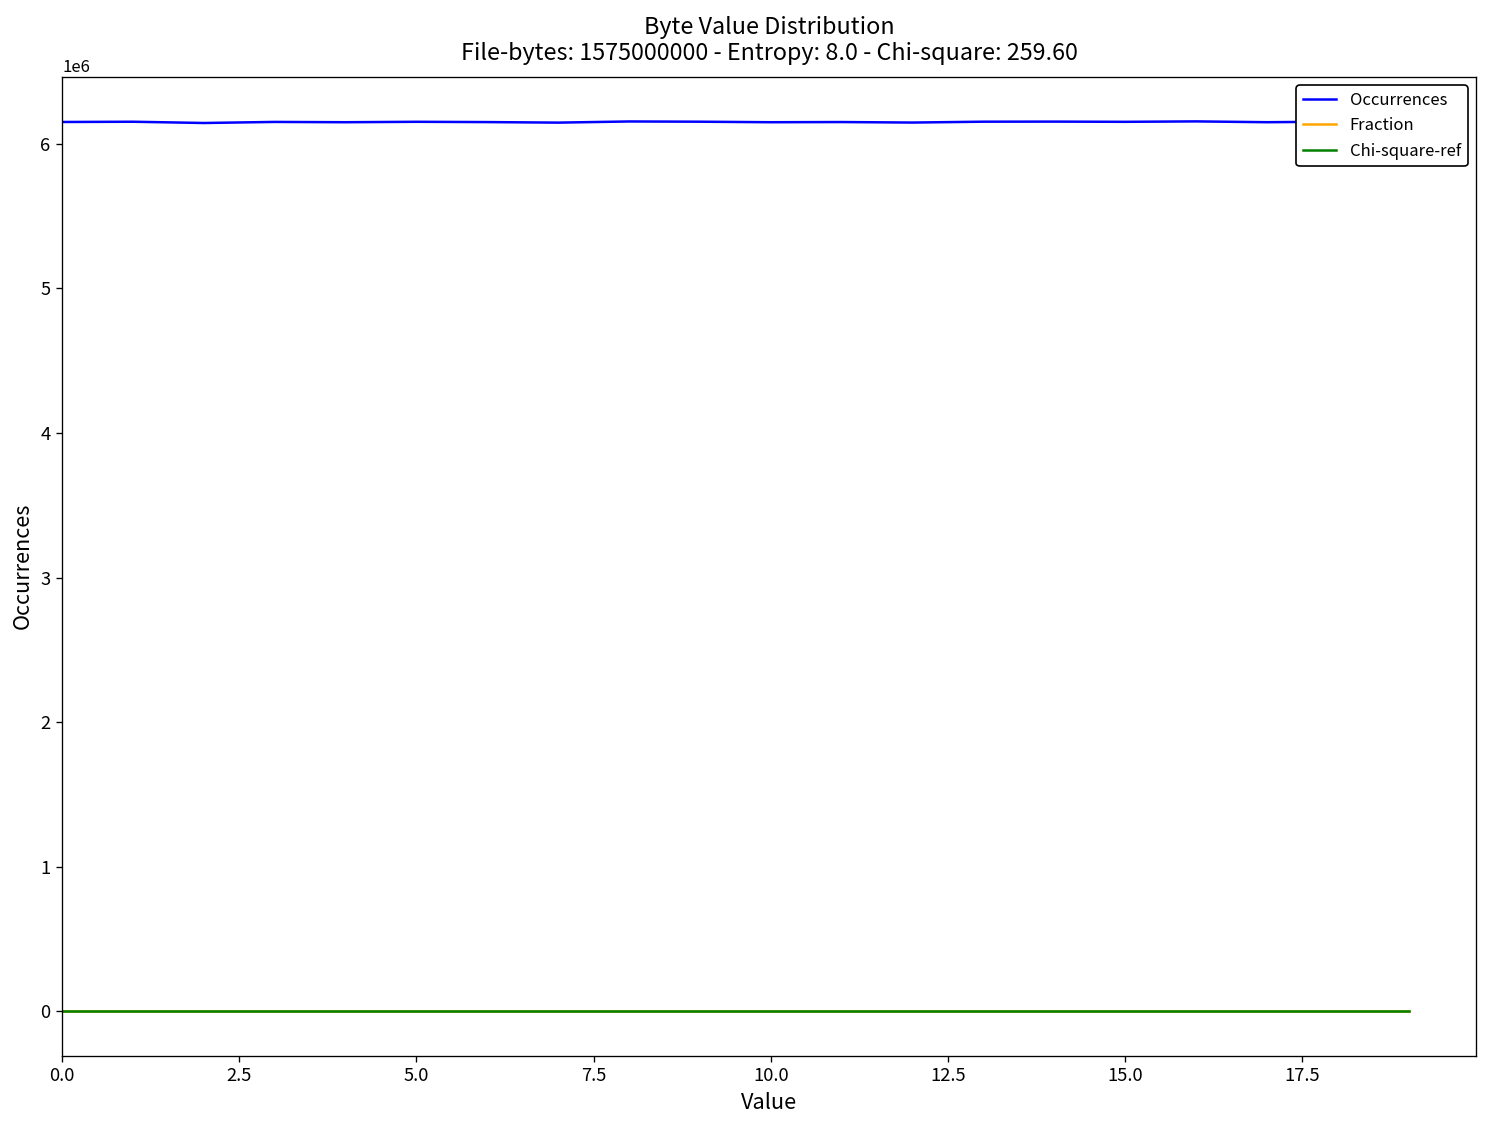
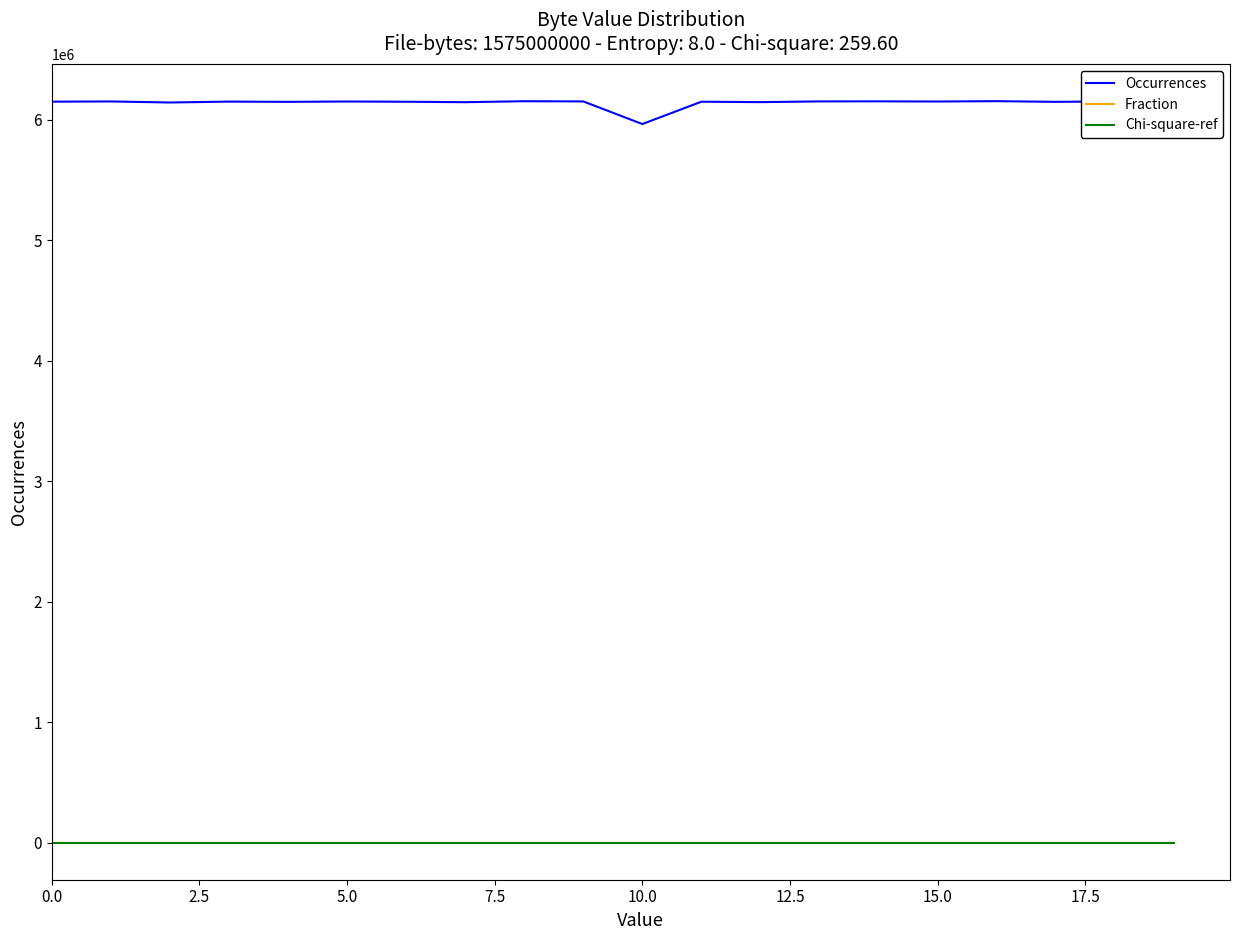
Occurrences, 10.0: 6150000 -> 5970000
